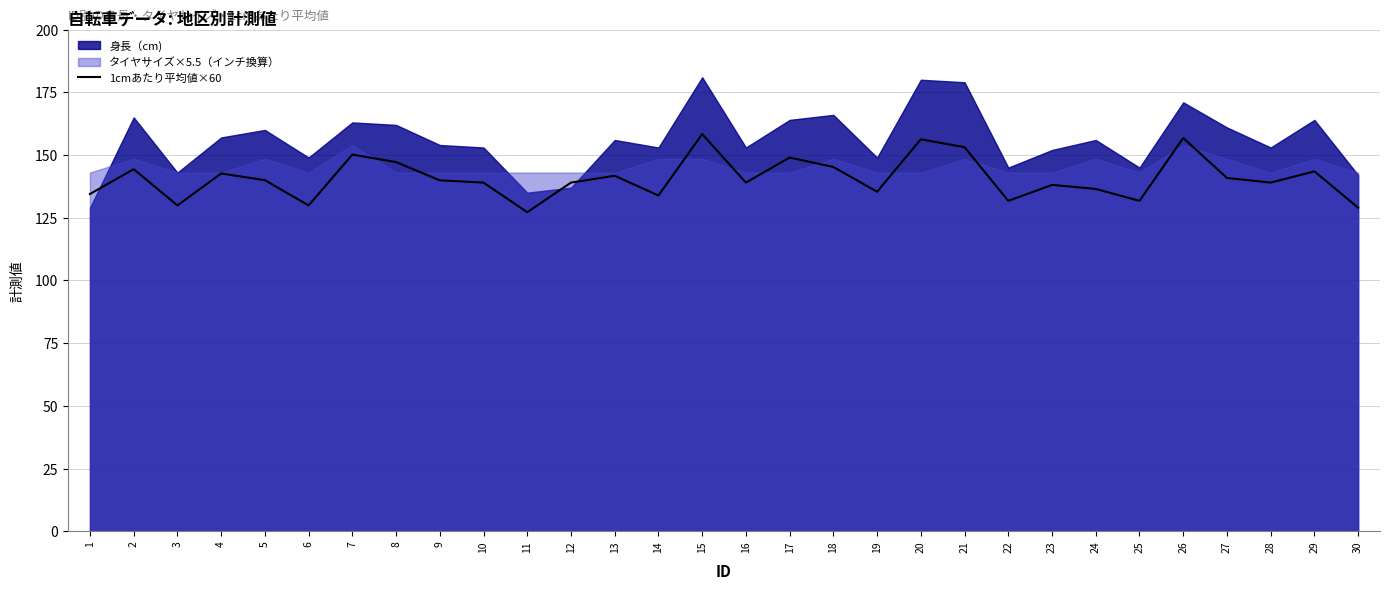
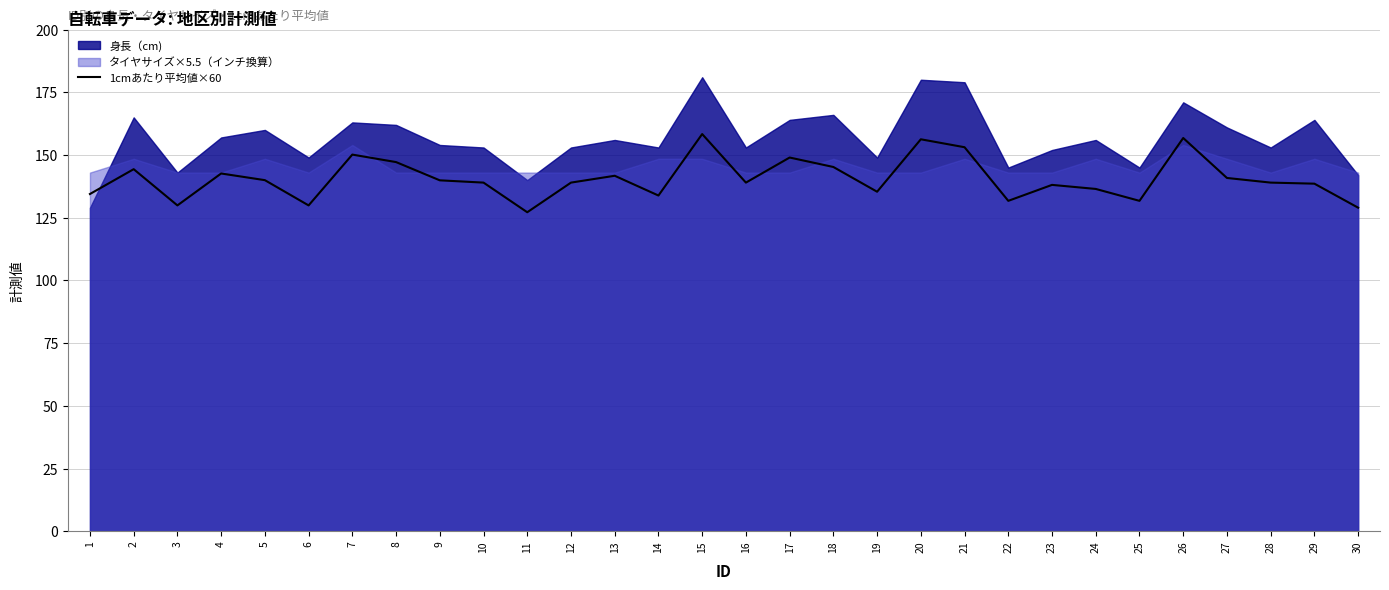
身長（cm), 11: 135 -> 140
身長（cm), 12: 137 -> 153
1cmあたり平均値×60, 29: 143 -> 139
